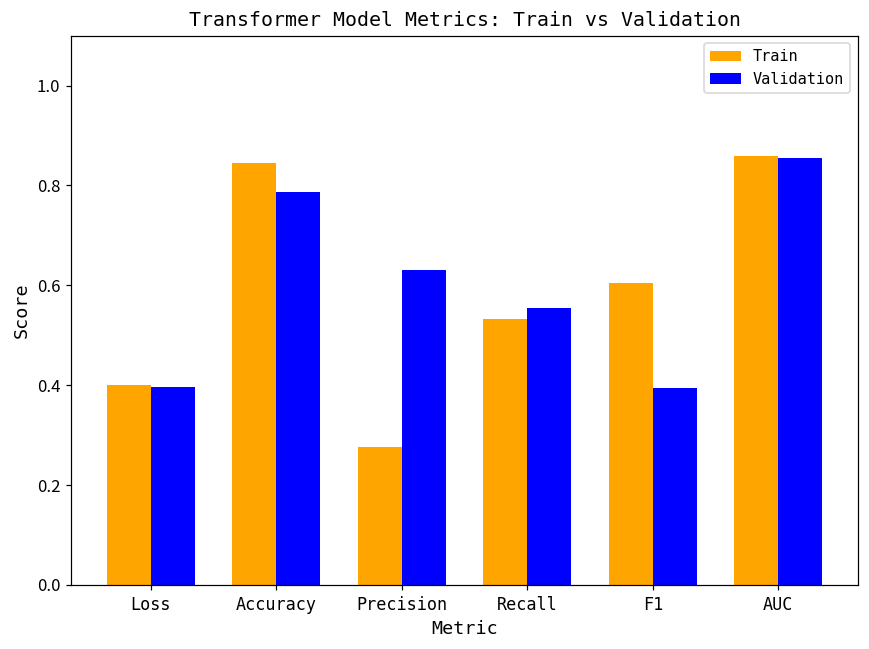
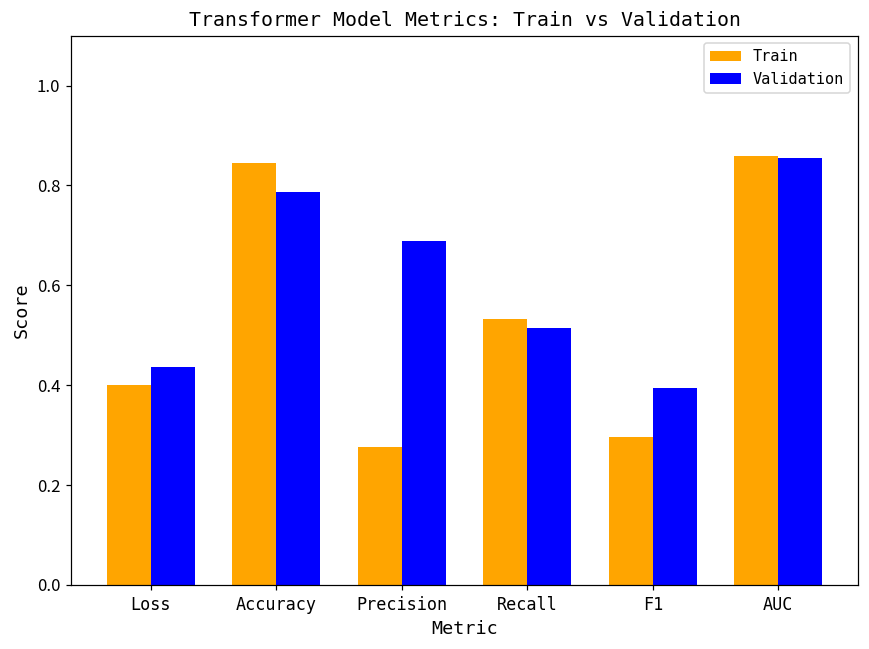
Validation, Loss: 0.40 -> 0.44
Validation, Precision: 0.63 -> 0.69
Validation, Recall: 0.55 -> 0.51
Train, F1: 0.60 -> 0.30
